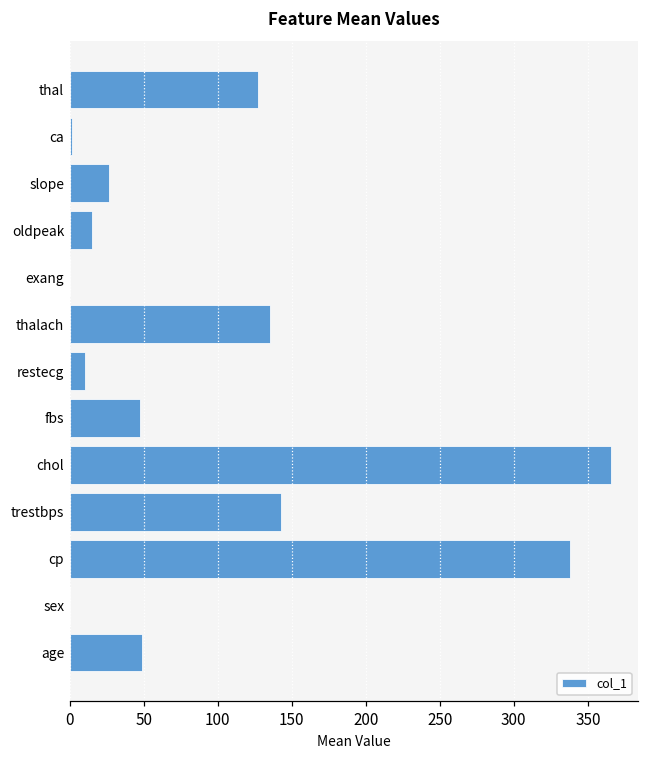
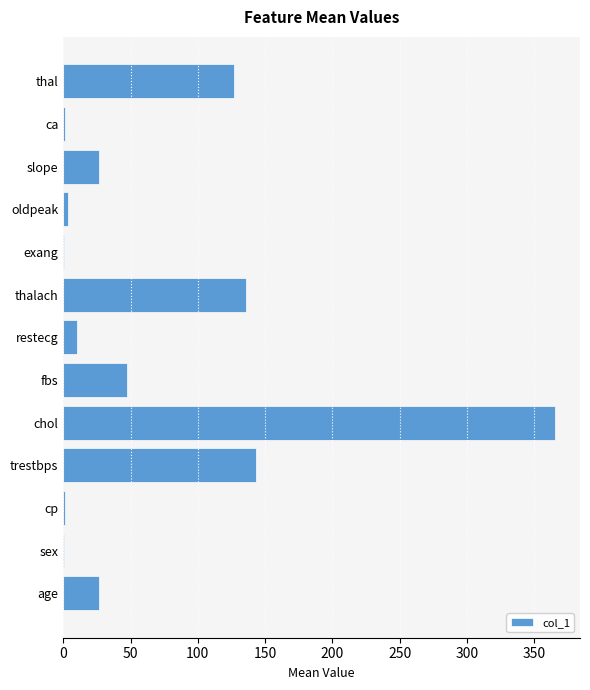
oldpeak: 15 -> 3
cp: 338 -> 1
age: 49 -> 27
